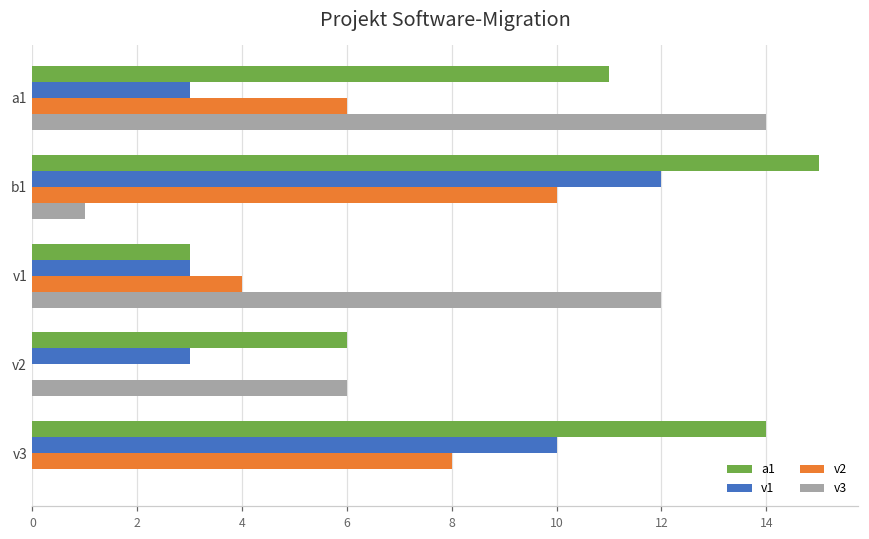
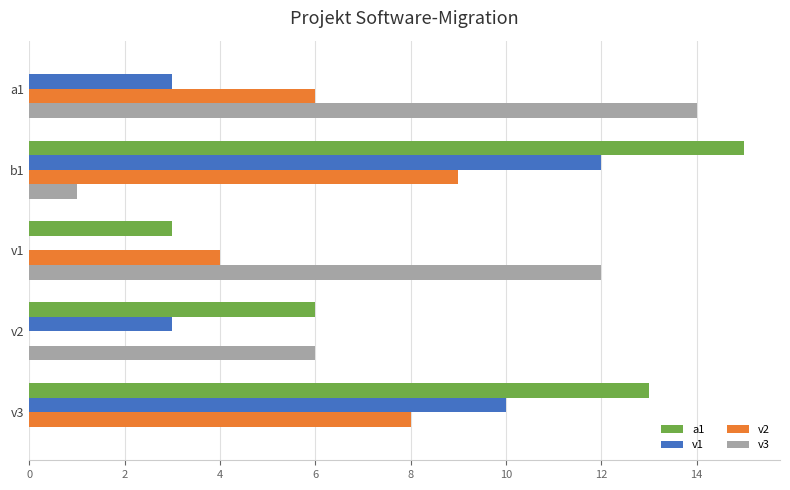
a1, a1: 11 -> 0
v2, b1: 10 -> 9
v1, v1: 3 -> 0
a1, v3: 14 -> 13
